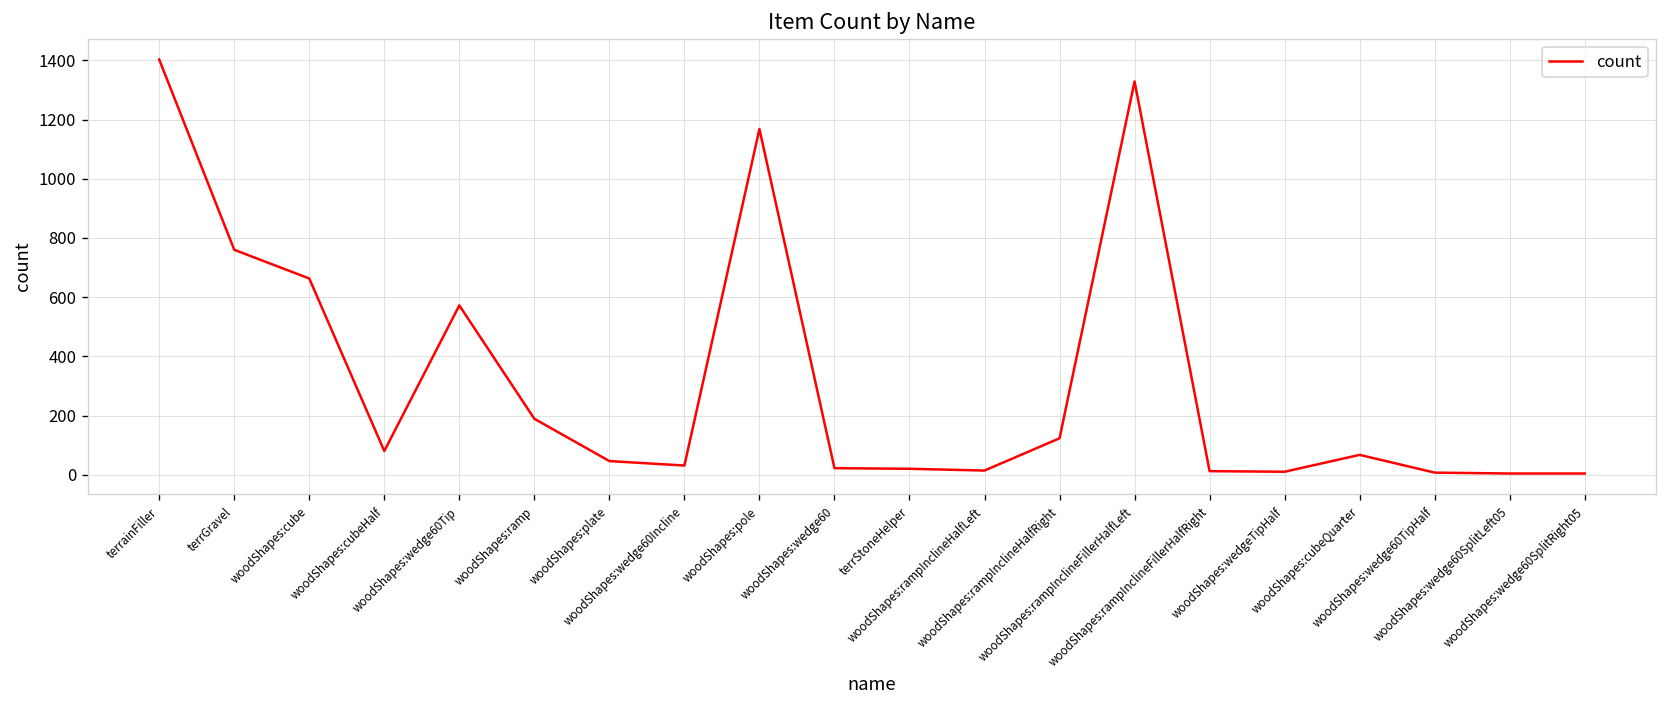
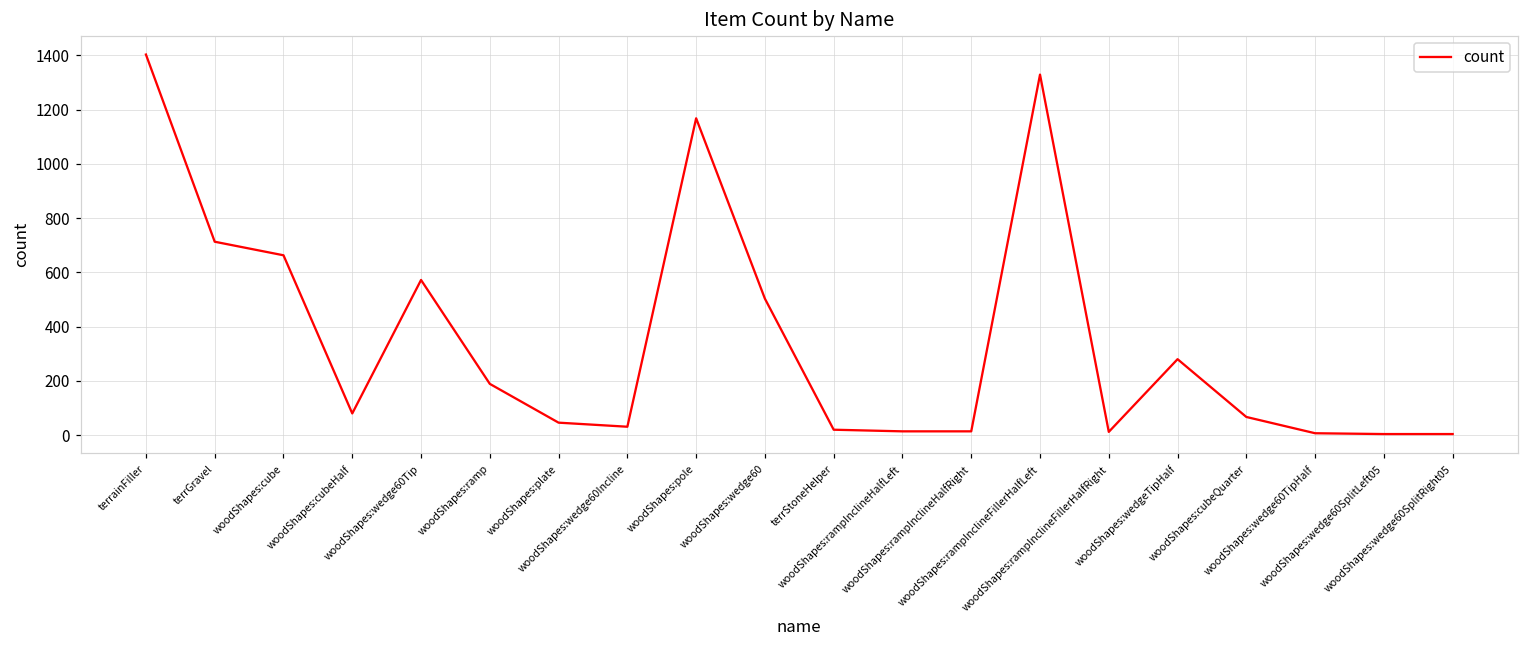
terrGravel: 760 -> 710
woodShapes:wedge60: 20 -> 500
woodShapes:rampInclineHalfRight: 120 -> 10
woodShapes:wedgeTipHalf: 10 -> 280
